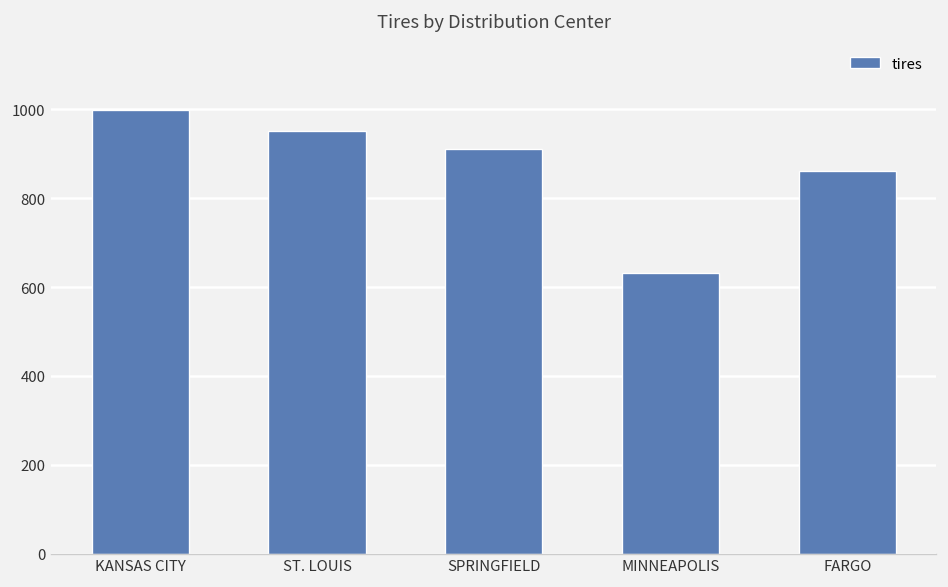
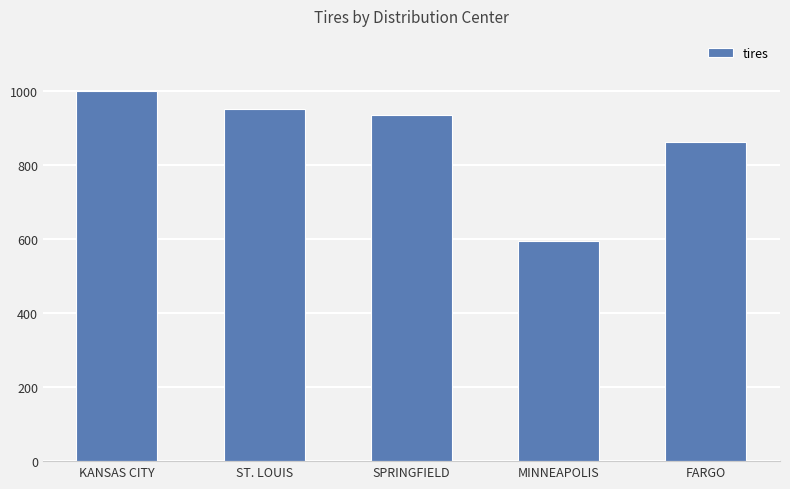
SPRINGFIELD: 910 -> 930
MINNEAPOLIS: 630 -> 600
